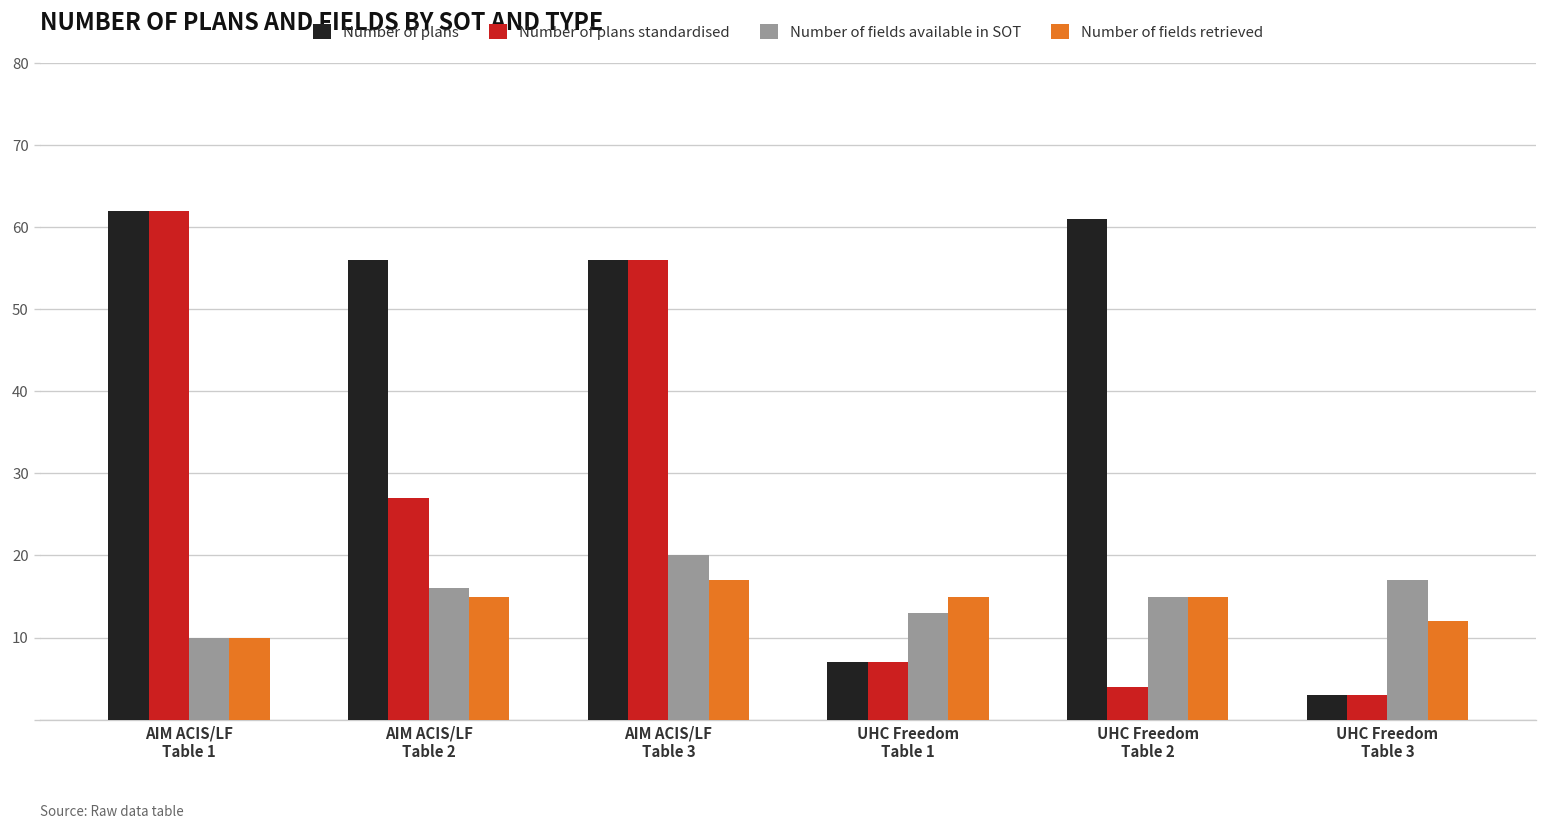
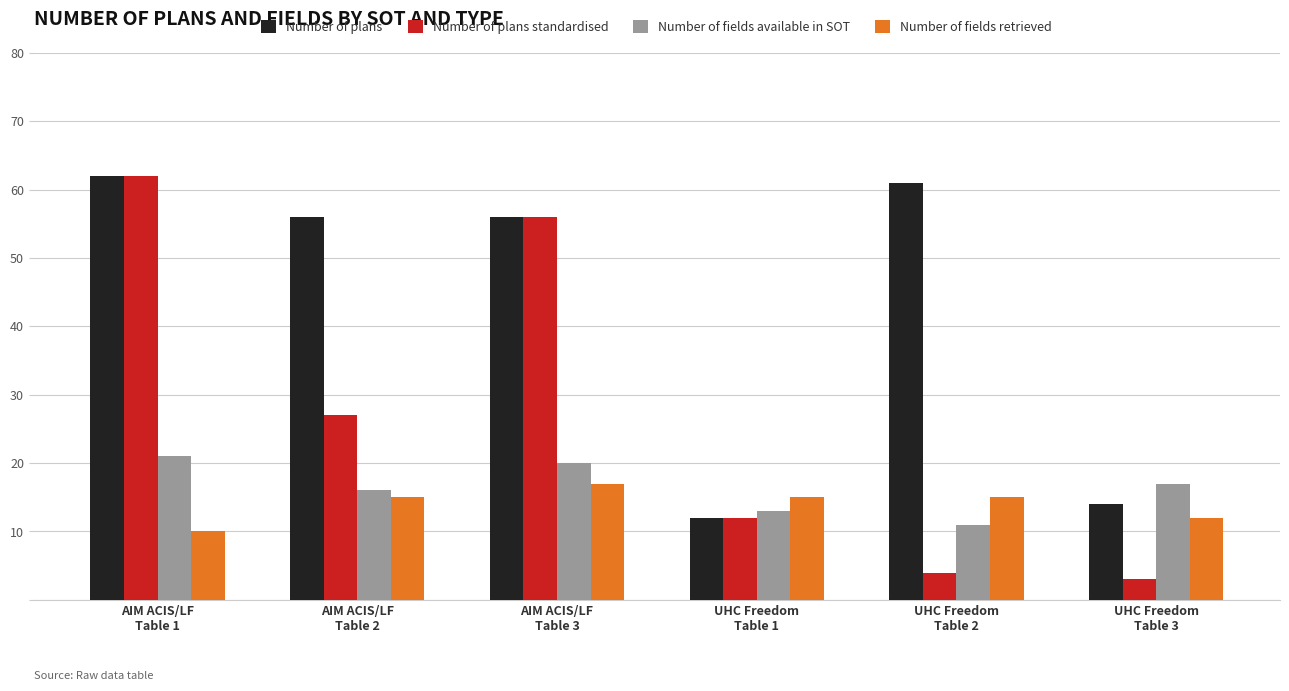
Number of fields available in SOT, AIM ACIS/LF Table 1: 10 -> 21
Number of plans, UHC Freedom Table 1: 7 -> 12
Number of plans standardised, UHC Freedom Table 1: 7 -> 12
Number of fields available in SOT, UHC Freedom Table 2: 15 -> 11
Number of plans, UHC Freedom Table 3: 3 -> 14
